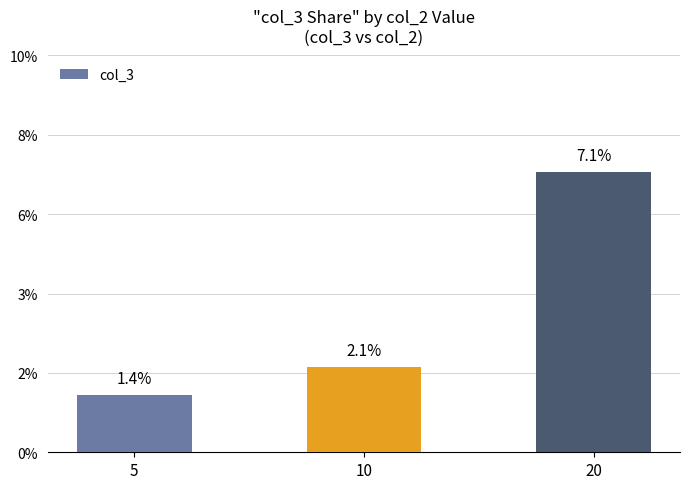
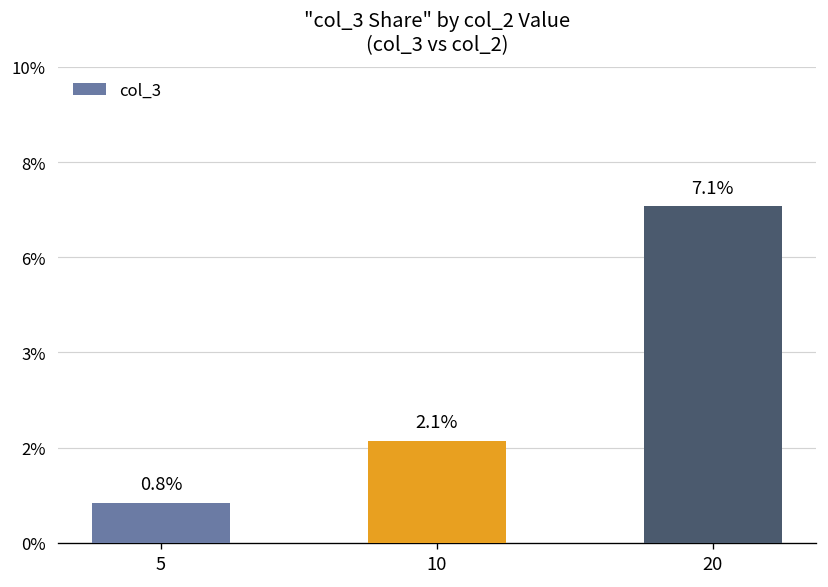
5: 1.4% -> 0.8%
